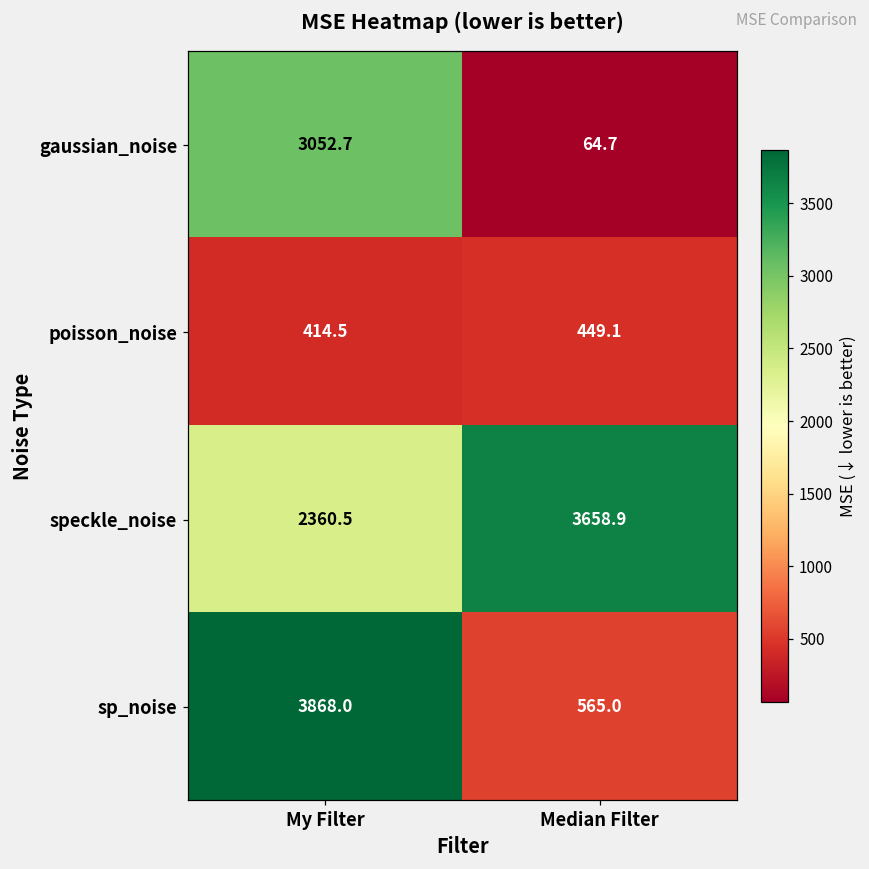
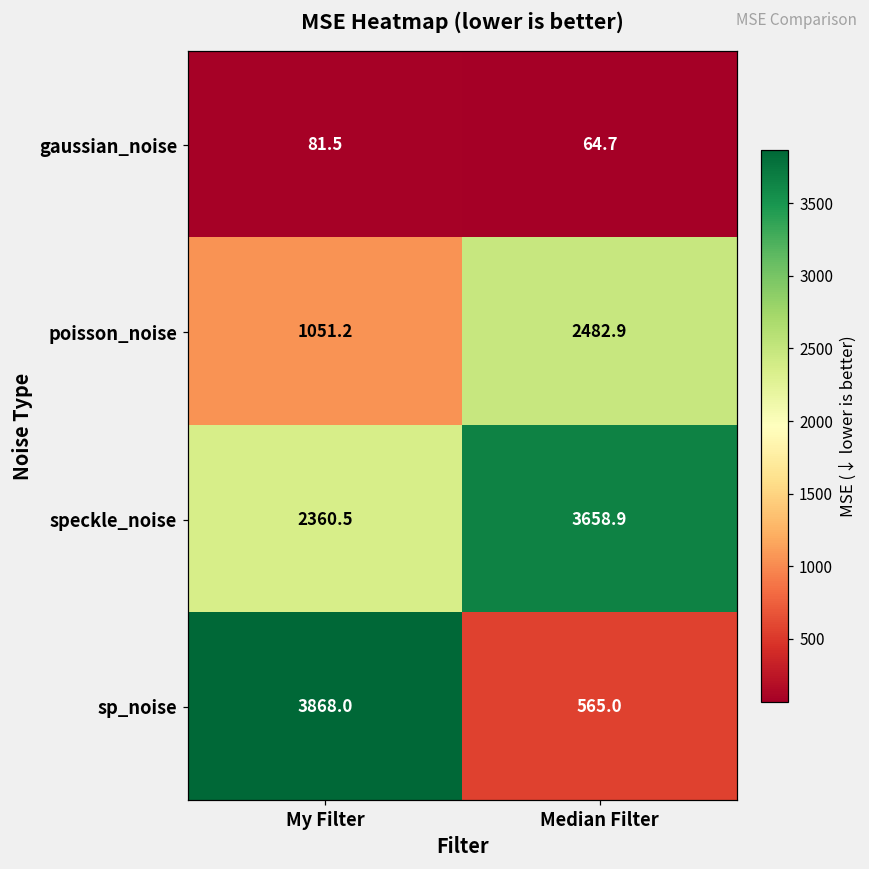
gaussian_noise, My Filter: 3052.7 -> 81.5
poisson_noise, My Filter: 414.5 -> 1051.2
poisson_noise, Median Filter: 449.1 -> 2482.9
